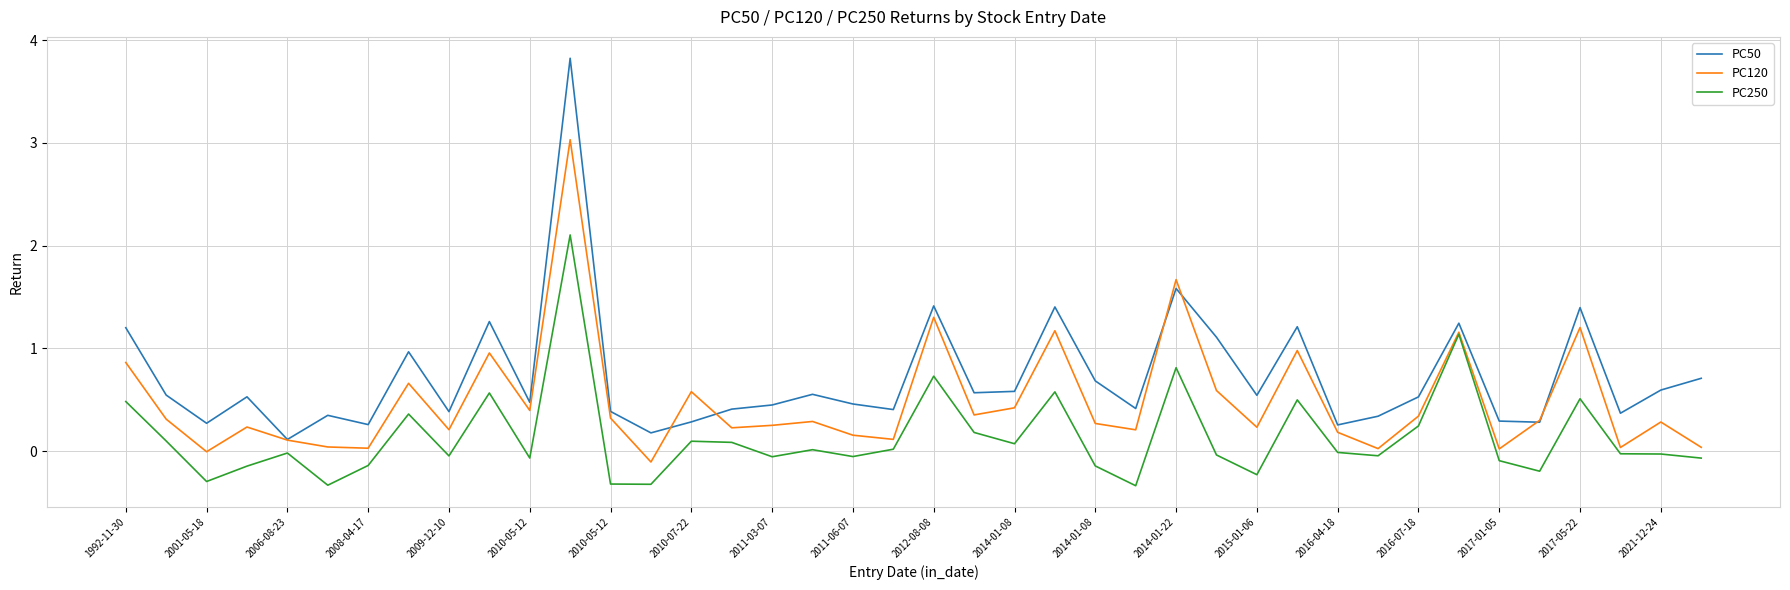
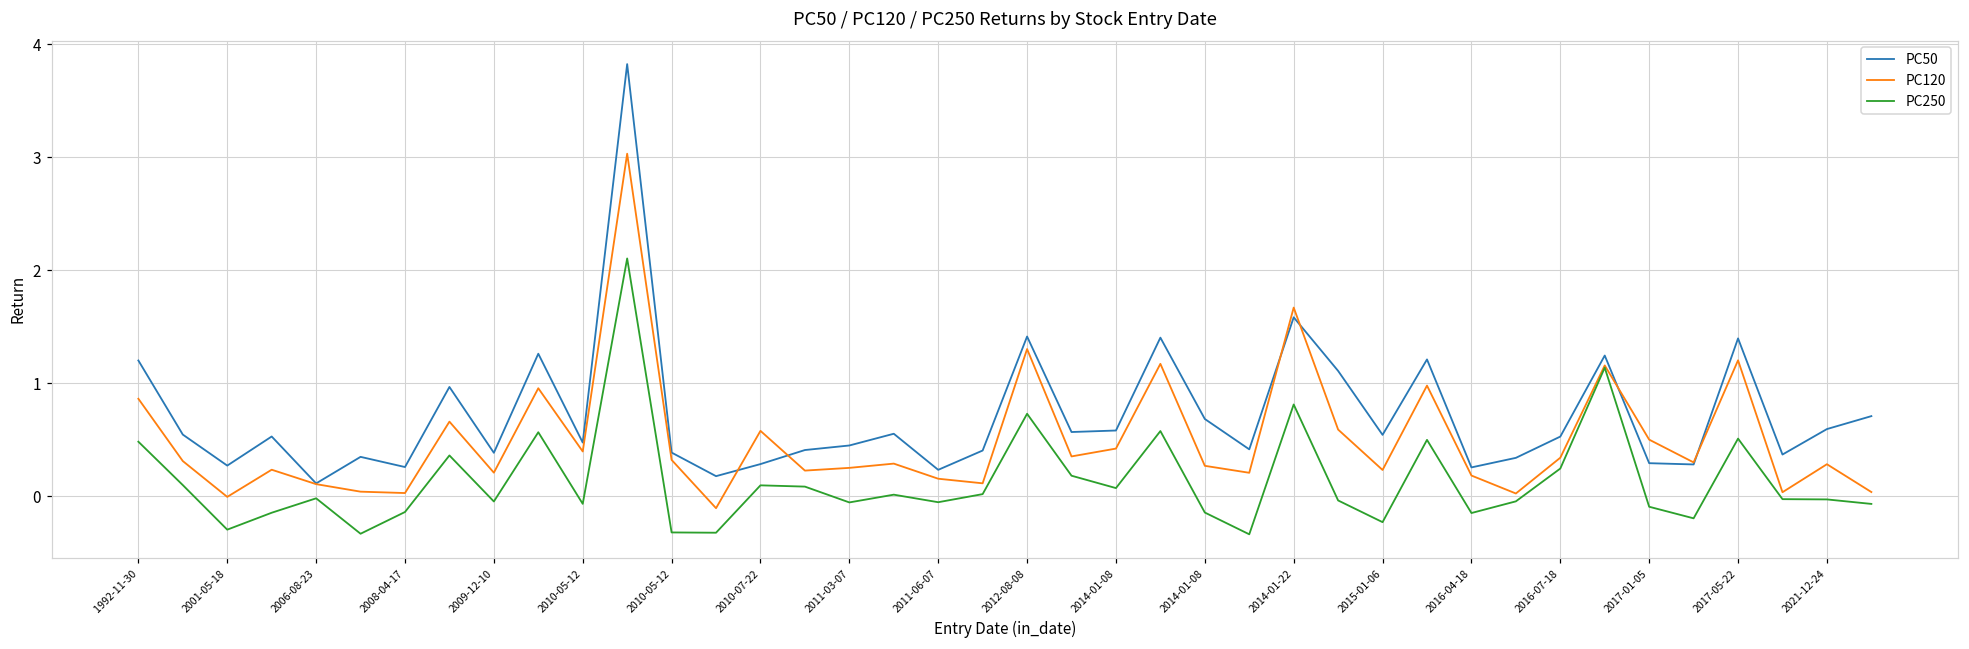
PC50, 2011-06-07: 0.46 -> 0.23
PC250, 2016-04-18: -0.01 -> -0.15
PC120, 2017-01-05: 0.02 -> 0.50
